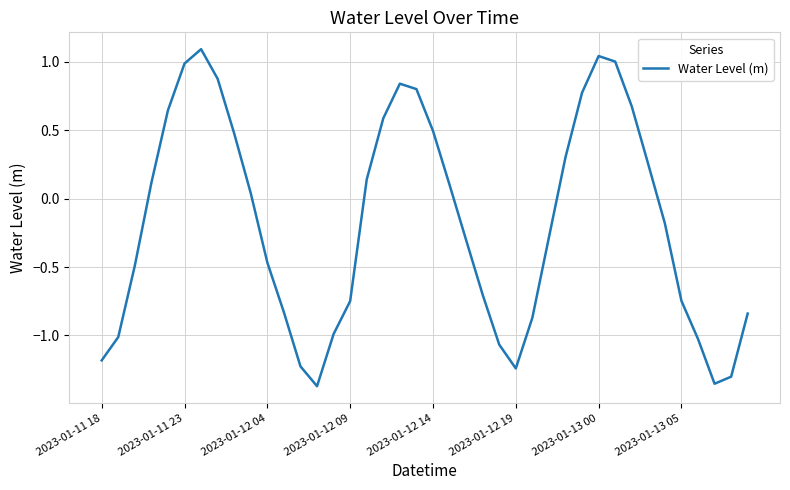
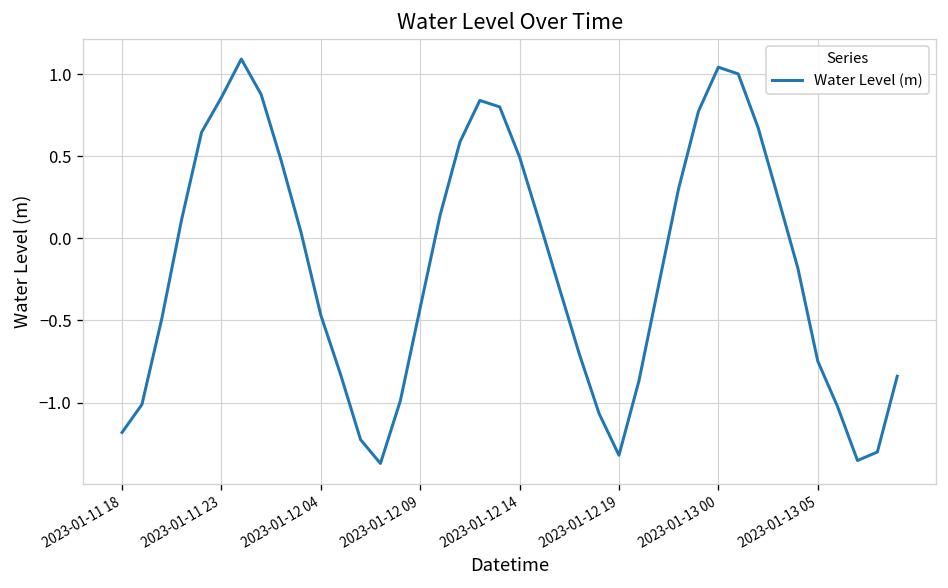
2023-01-11 23: 0.99 -> 0.86
2023-01-12 09: -0.75 -> -0.42
2023-01-12 19: -1.24 -> -1.32
